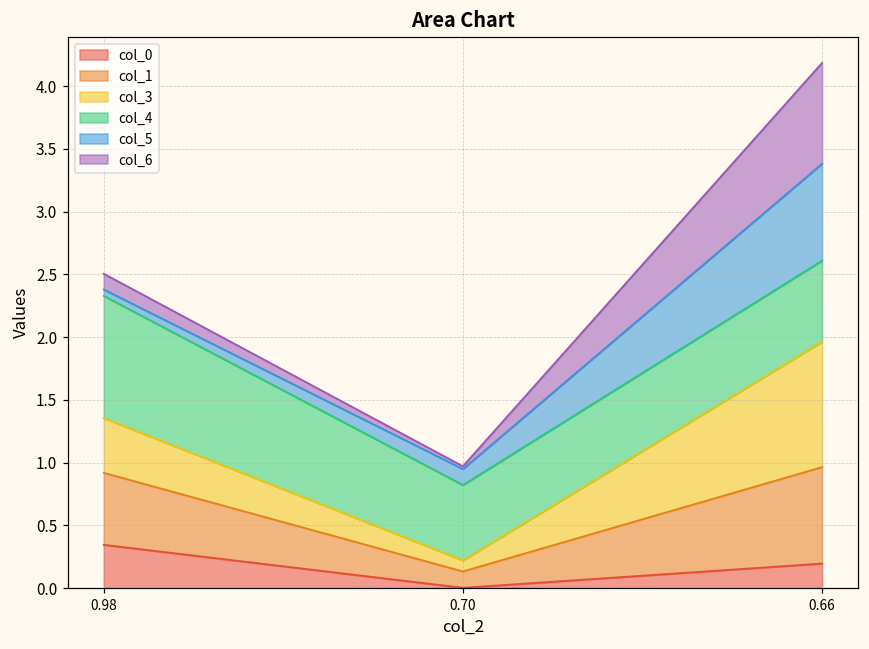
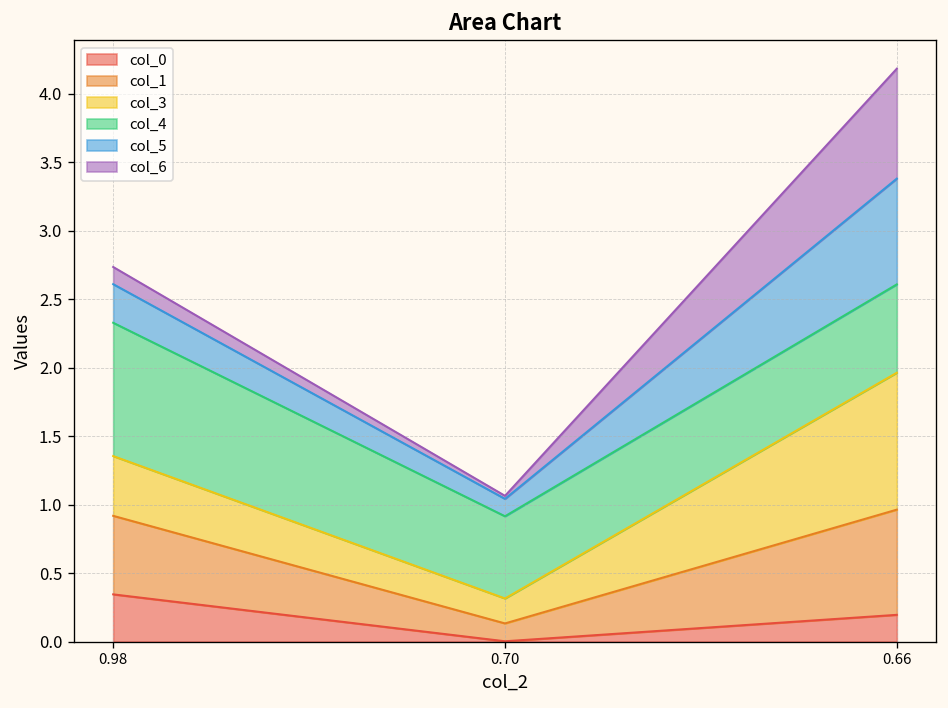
col_5, 0.98: 0.05 -> 0.28
col_3, 0.70: 0.09 -> 0.18
